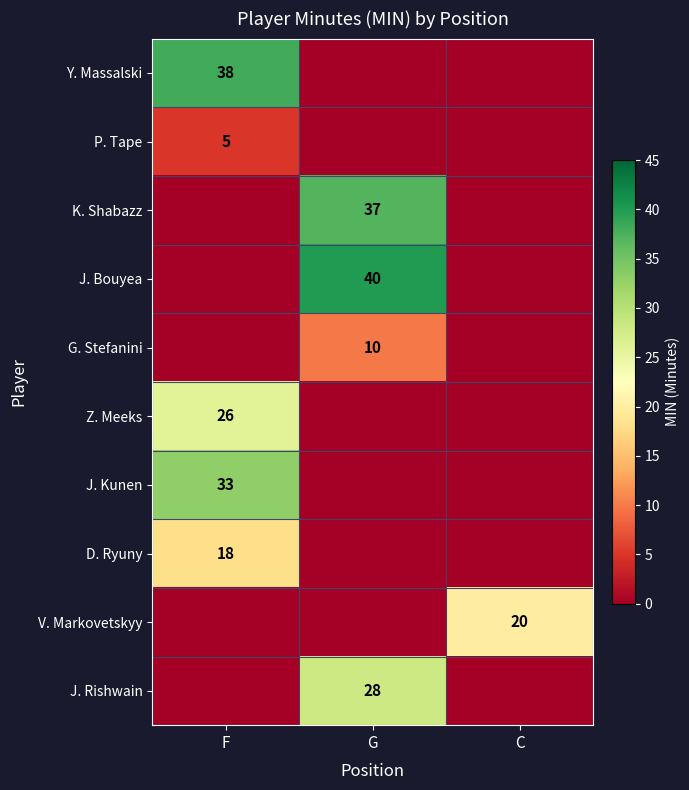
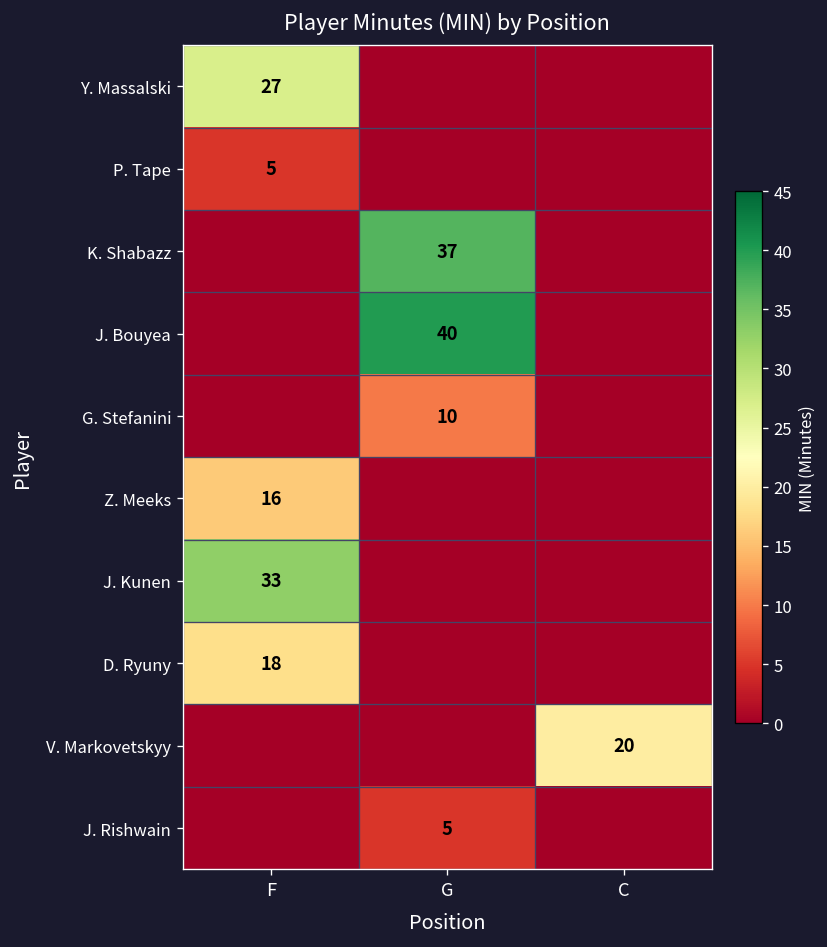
Y. Massalski, F: 38 -> 27
Z. Meeks, F: 26 -> 16
J. Rishwain, G: 28 -> 5
